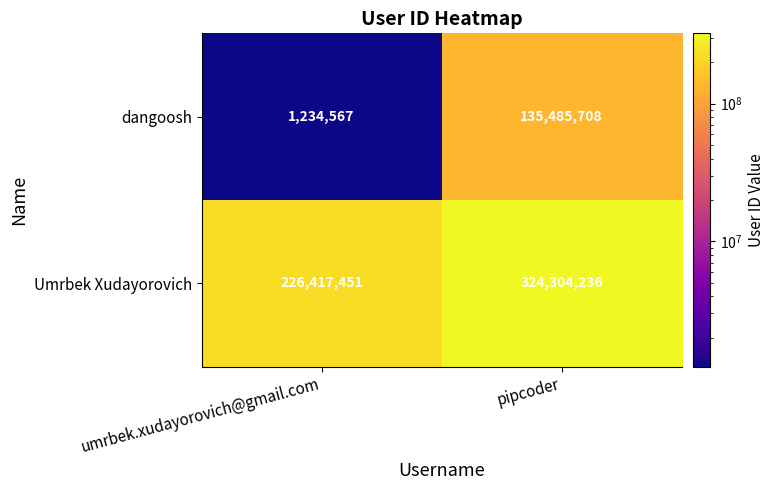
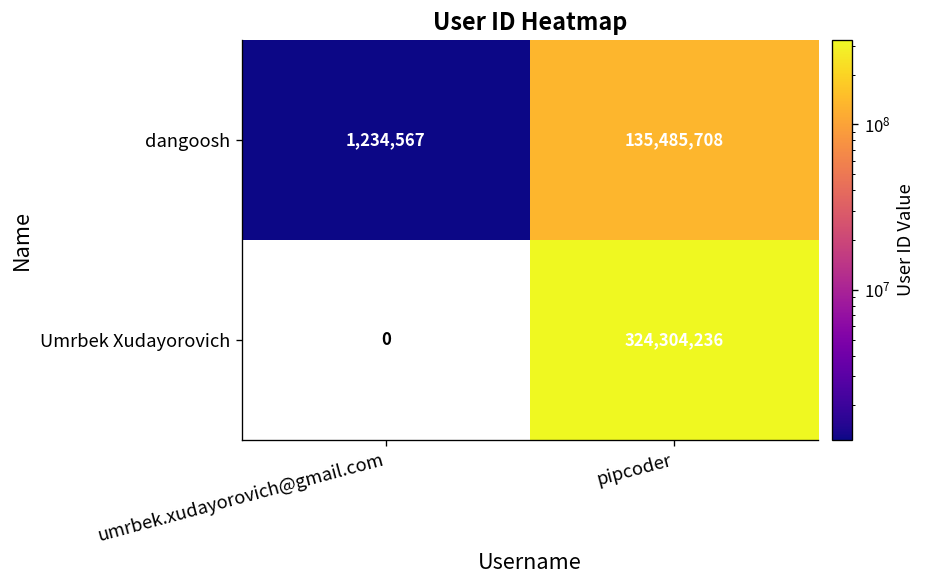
Umrbek Xudayorovich, umrbek.xudayorovich@gmail.com: 226,417,451 -> 0
